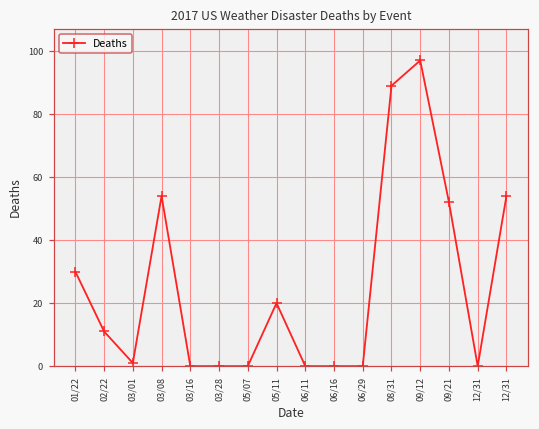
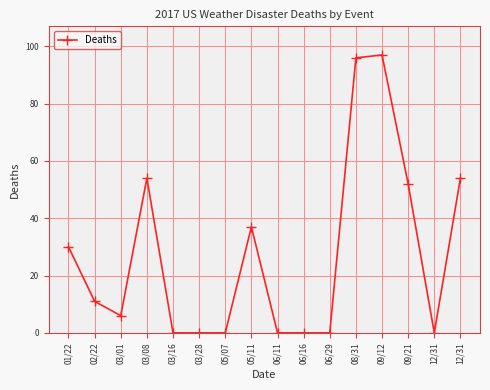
03/01: 1 -> 6
05/11: 20 -> 37
08/31: 89 -> 96
